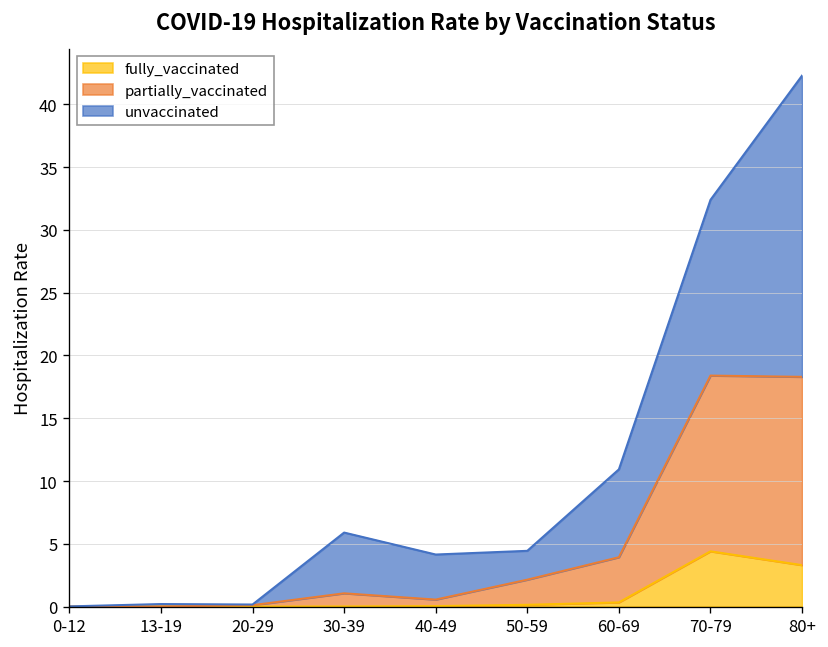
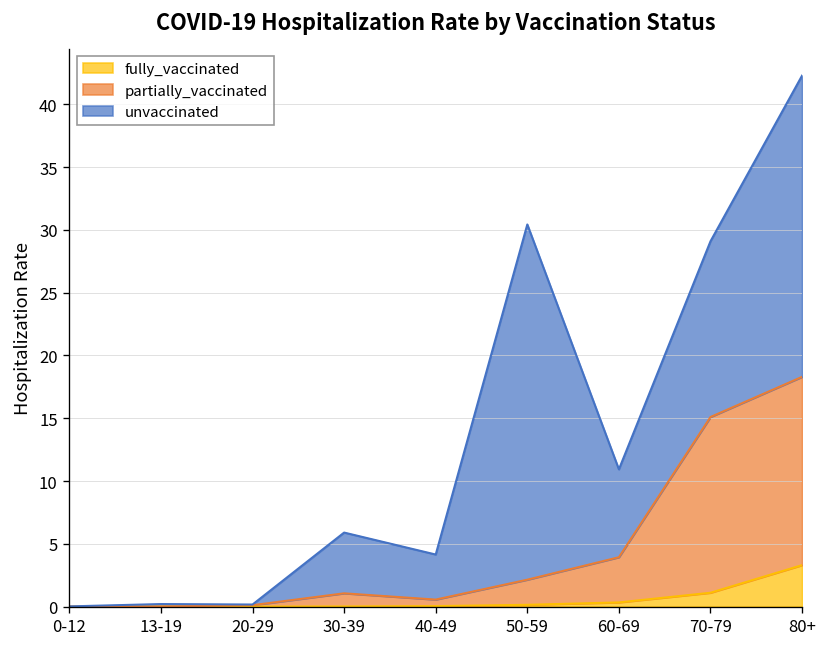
unvaccinated, 50-59: 2.3 -> 28.3
fully_vaccinated, 70-79: 4.4 -> 1.1
